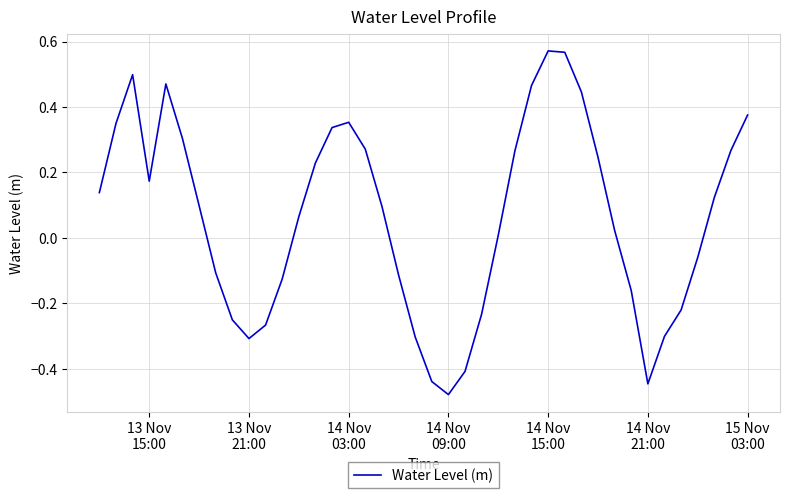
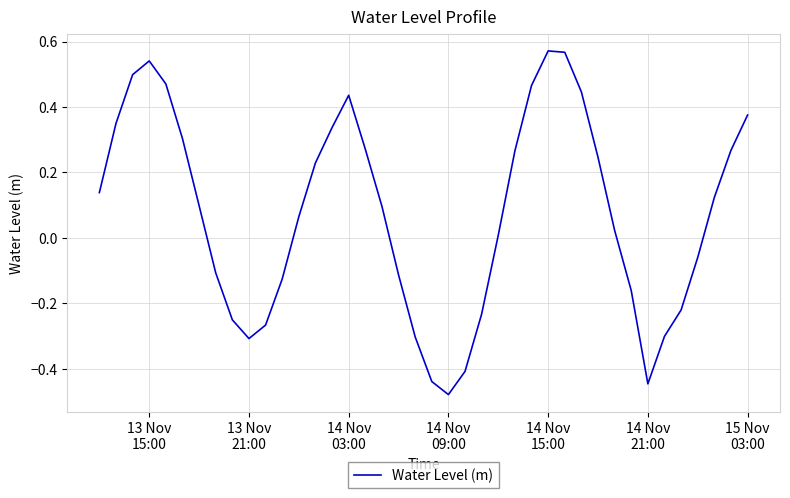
13 Nov 15:00: 0.17 -> 0.54
14 Nov 03:00: 0.35 -> 0.44
